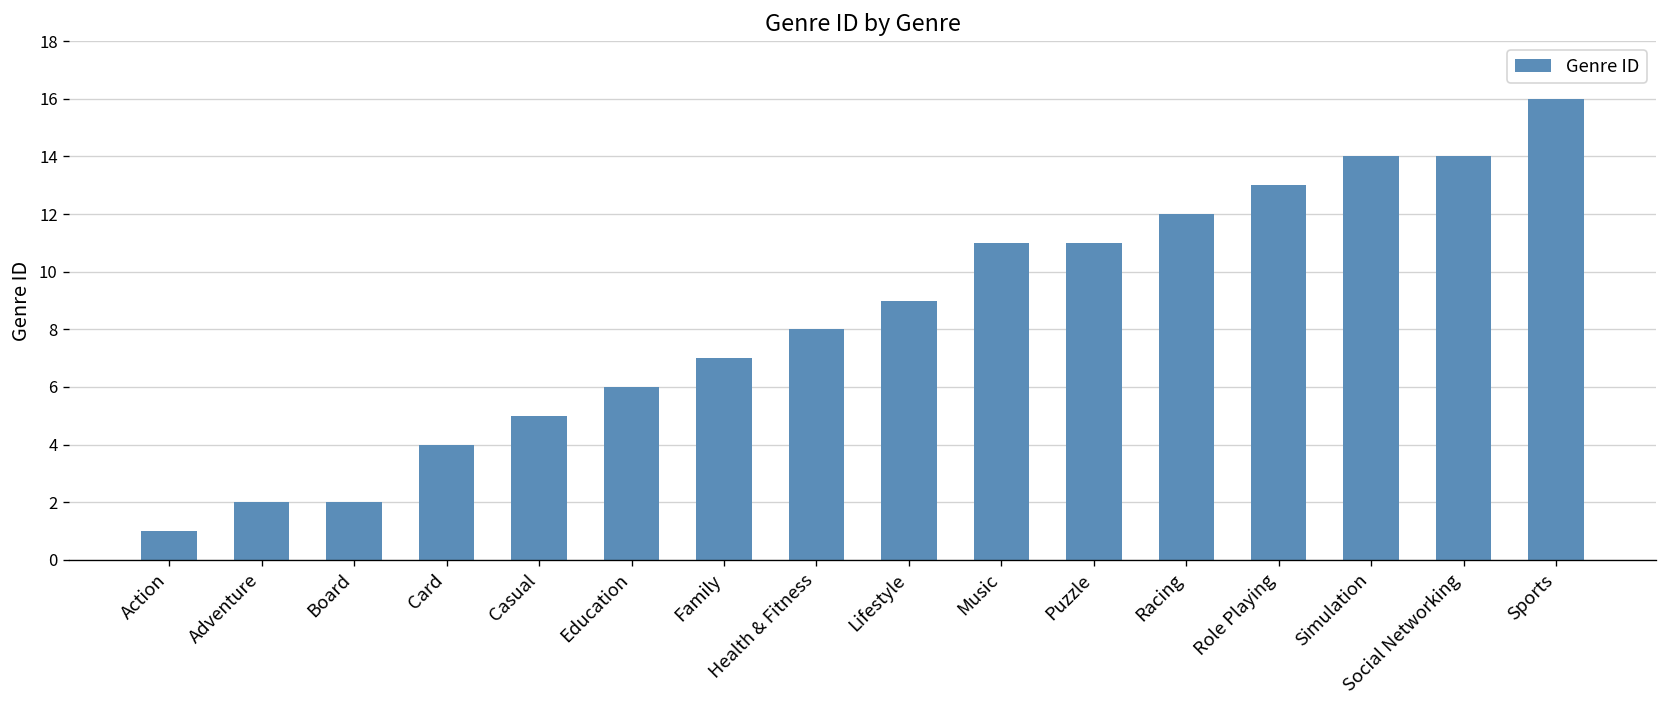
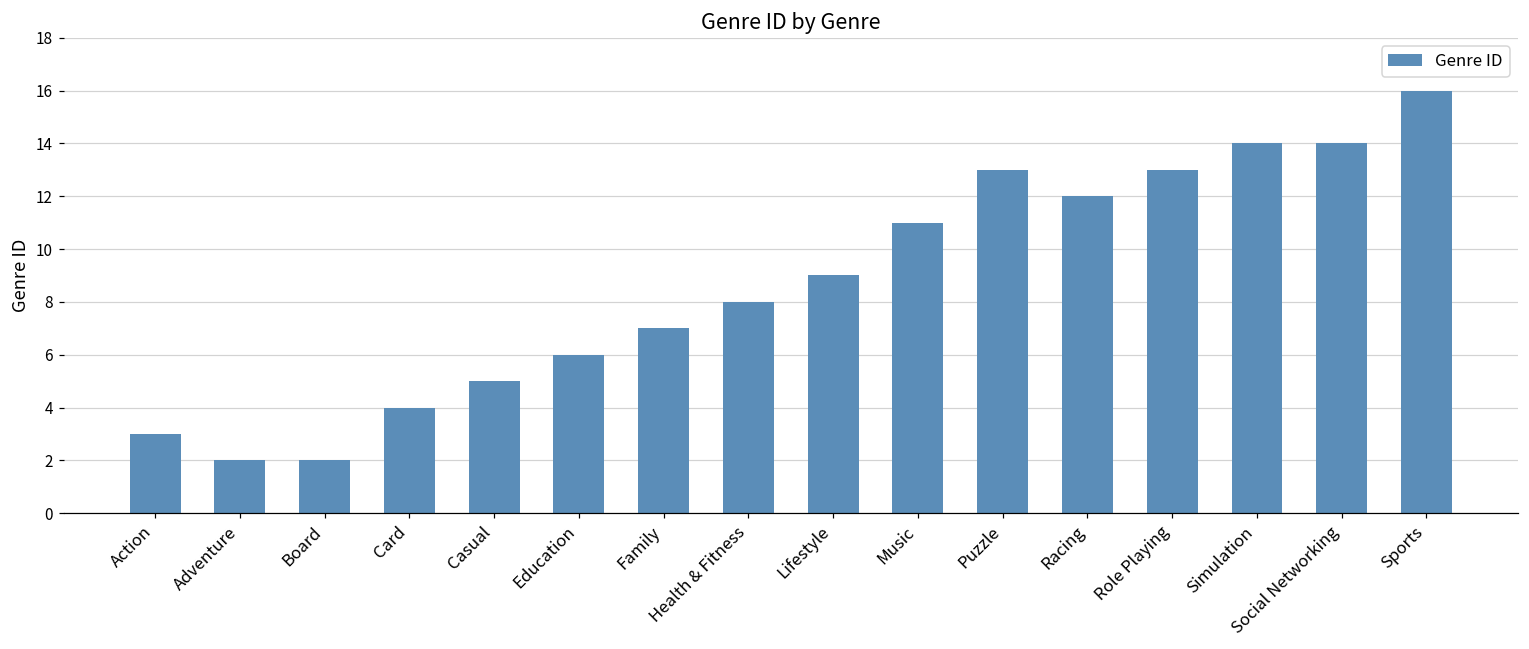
Action: 1 -> 3
Puzzle: 11 -> 13
